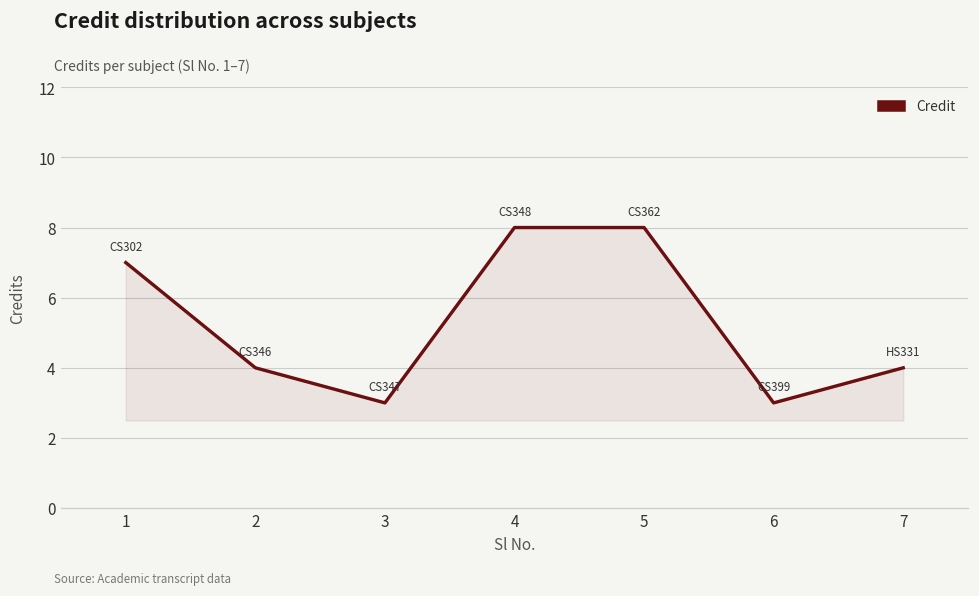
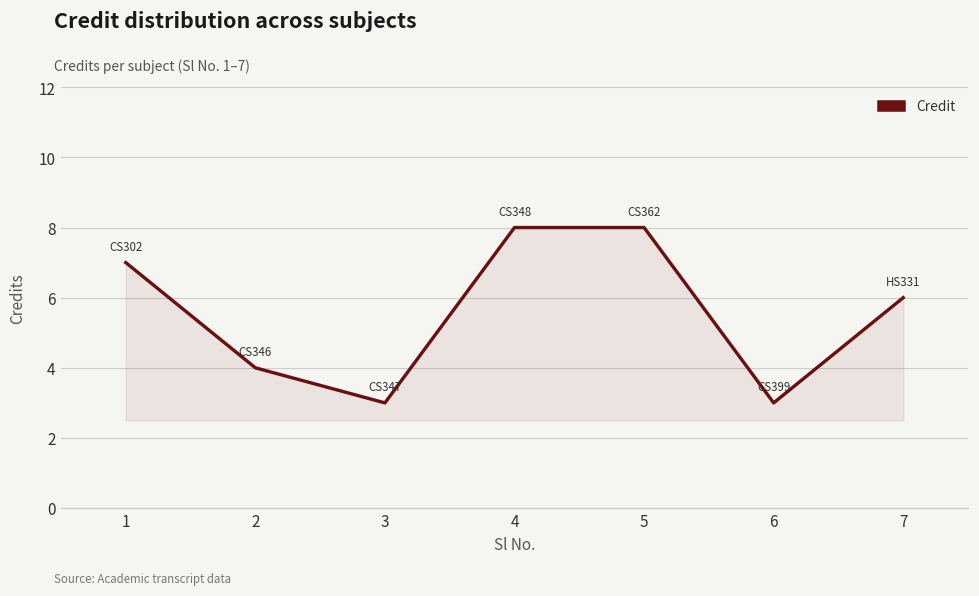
7: 4 -> 6
